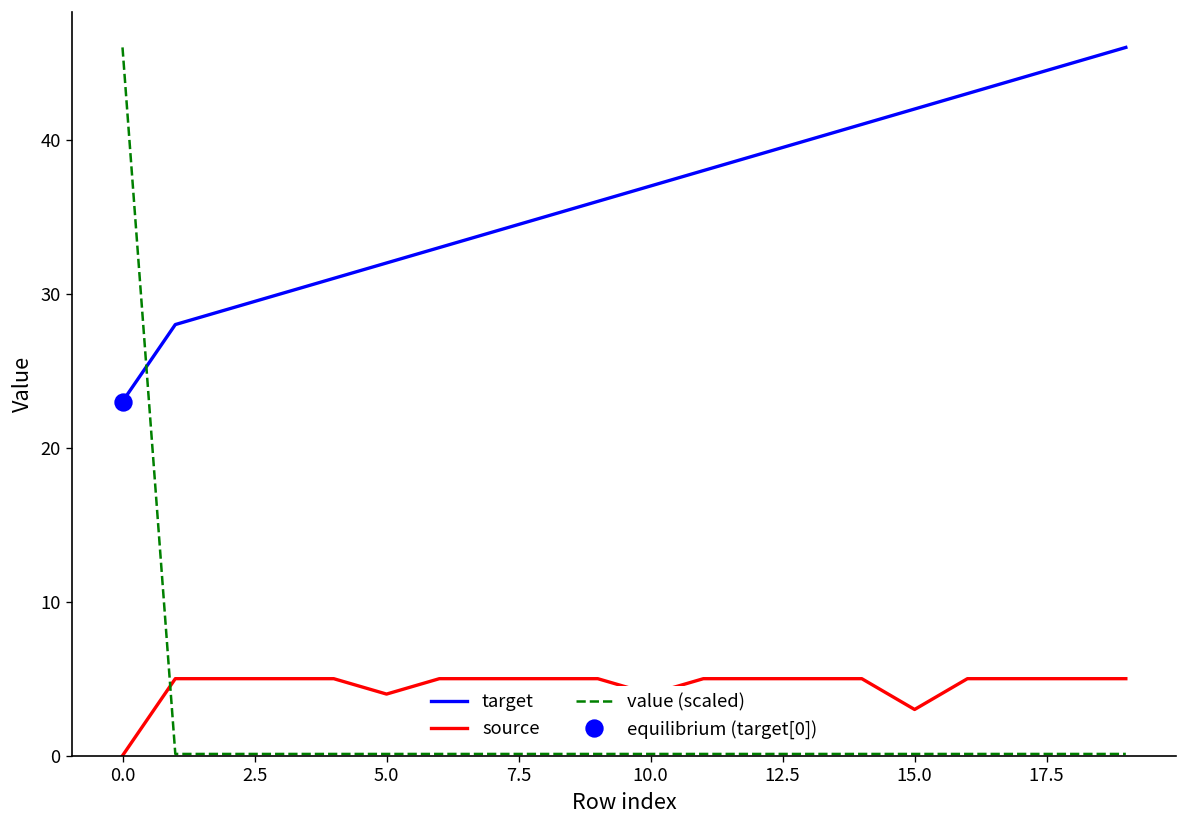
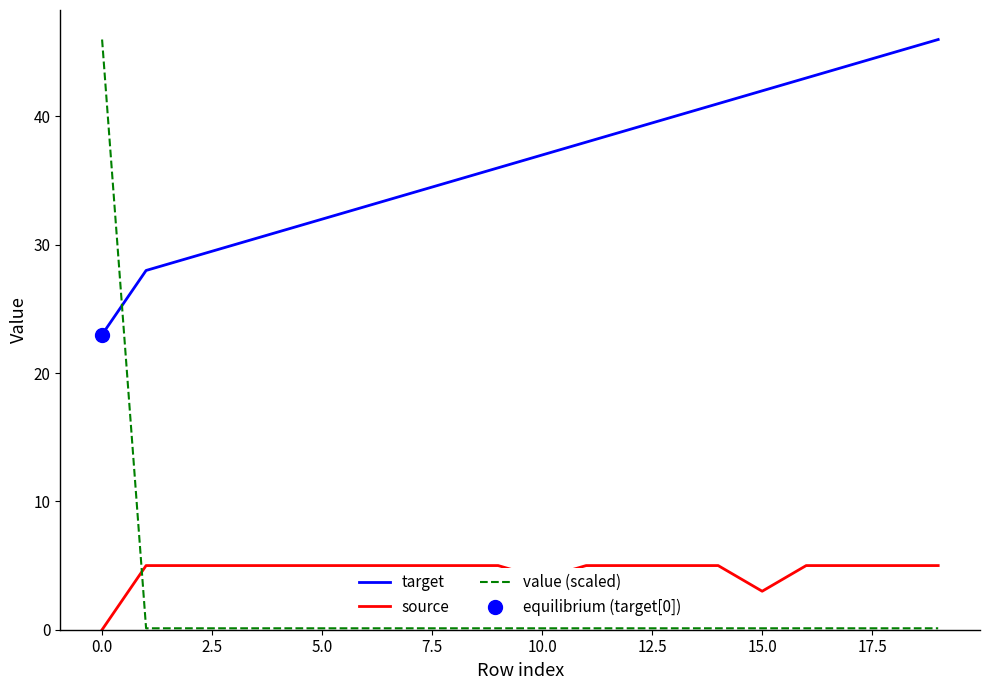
source, 5.0: 4 -> 5
